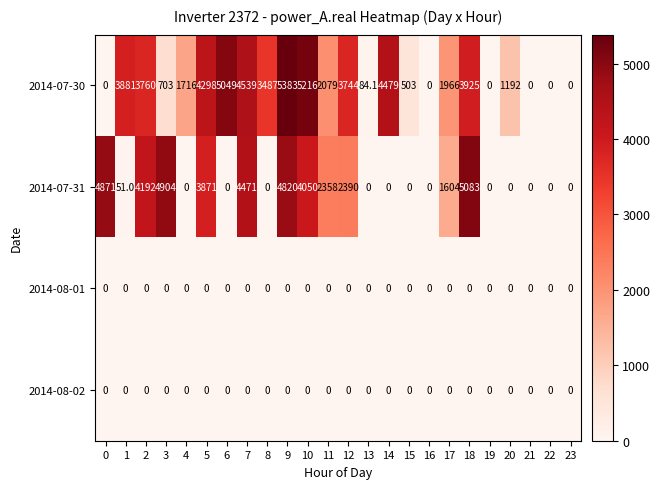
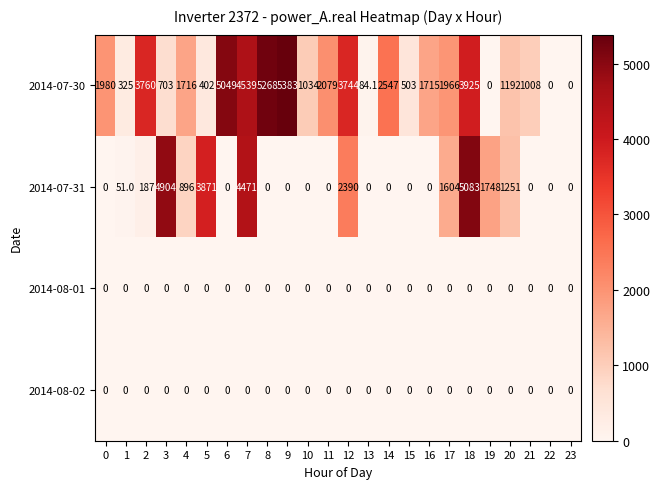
2014-07-30, 0: 0 -> 1980
2014-07-30, 1: 3881 -> 325
2014-07-30, 5: 4298 -> 402
2014-07-30, 8: 3487 -> 5268
2014-07-30, 10: 5216 -> 1034
2014-07-30, 14: 4479 -> 2547
2014-07-30, 16: 0 -> 1715
2014-07-30, 21: 0 -> 1008
2014-07-31, 0: 4871 -> 0
2014-07-31, 2: 4192 -> 187
2014-07-31, 4: 0 -> 896
2014-07-31, 9: 4820 -> 0
2014-07-31, 10: 4050 -> 0
2014-07-31, 11: 2358 -> 0
2014-07-31, 19: 0 -> 1748
2014-07-31, 20: 0 -> 1251
